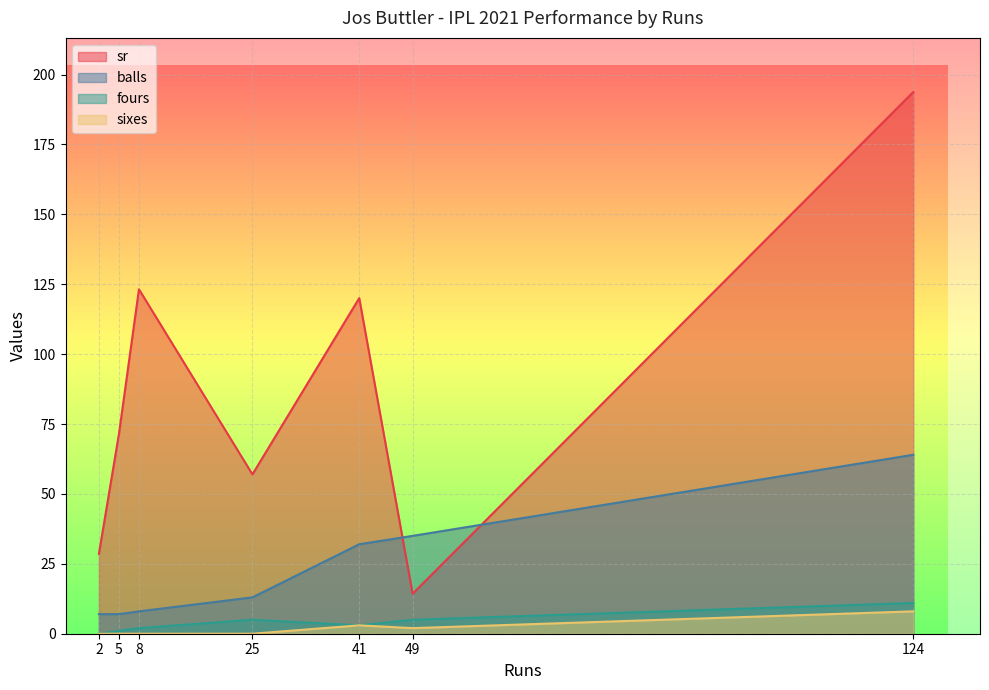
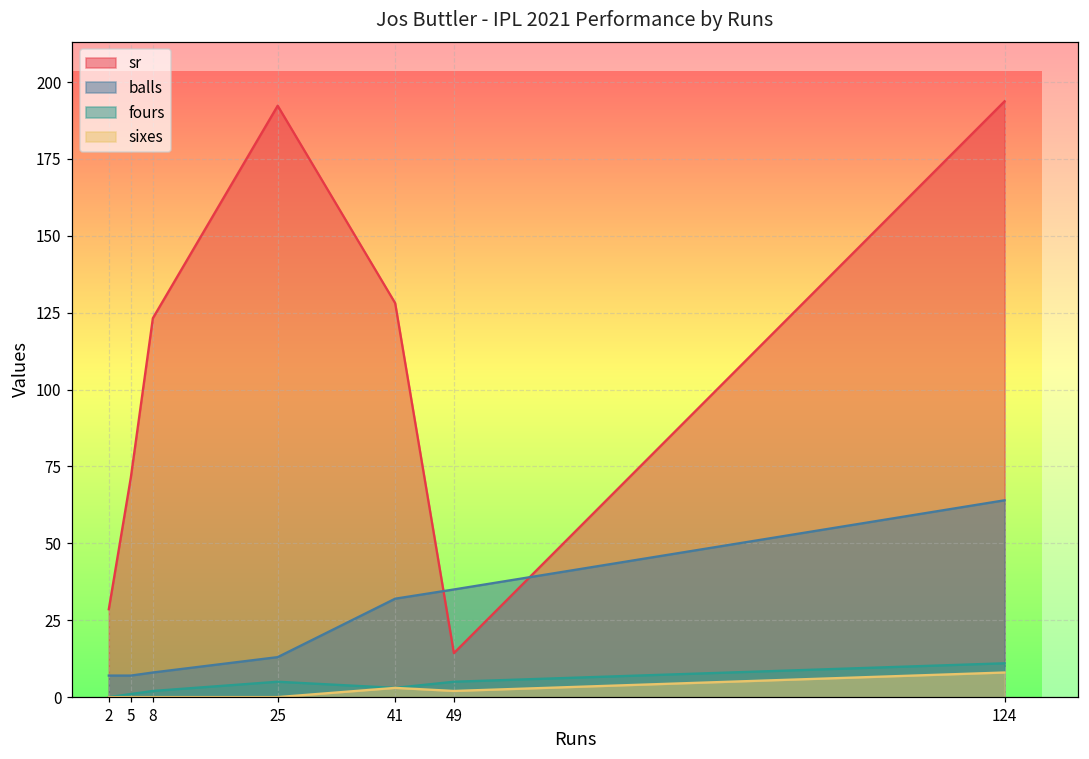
sr, 25: 57 -> 192
sr, 41: 120 -> 128
